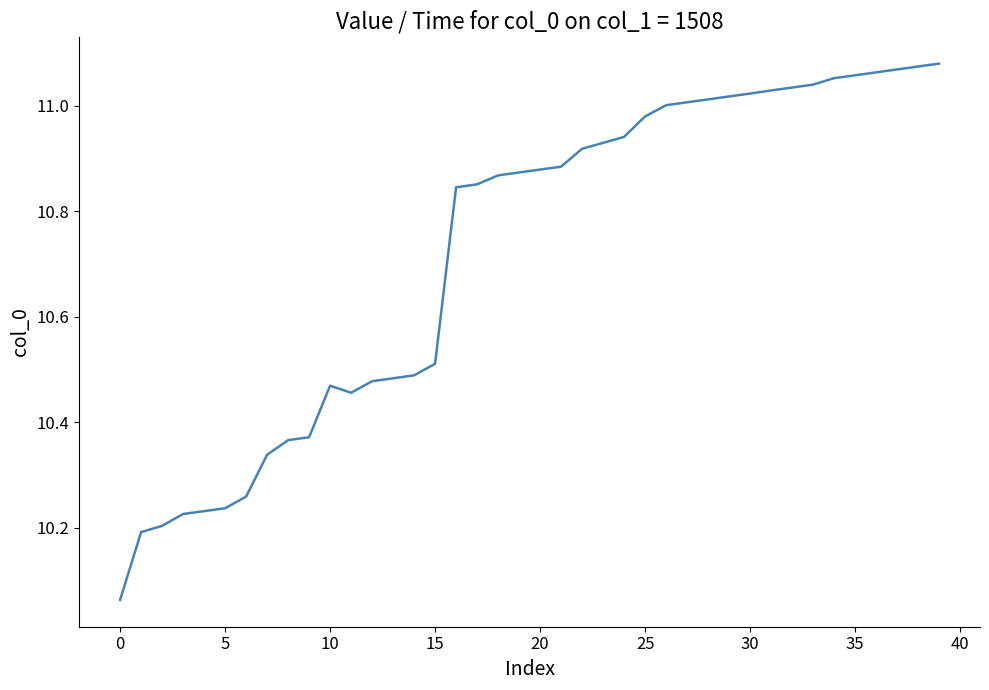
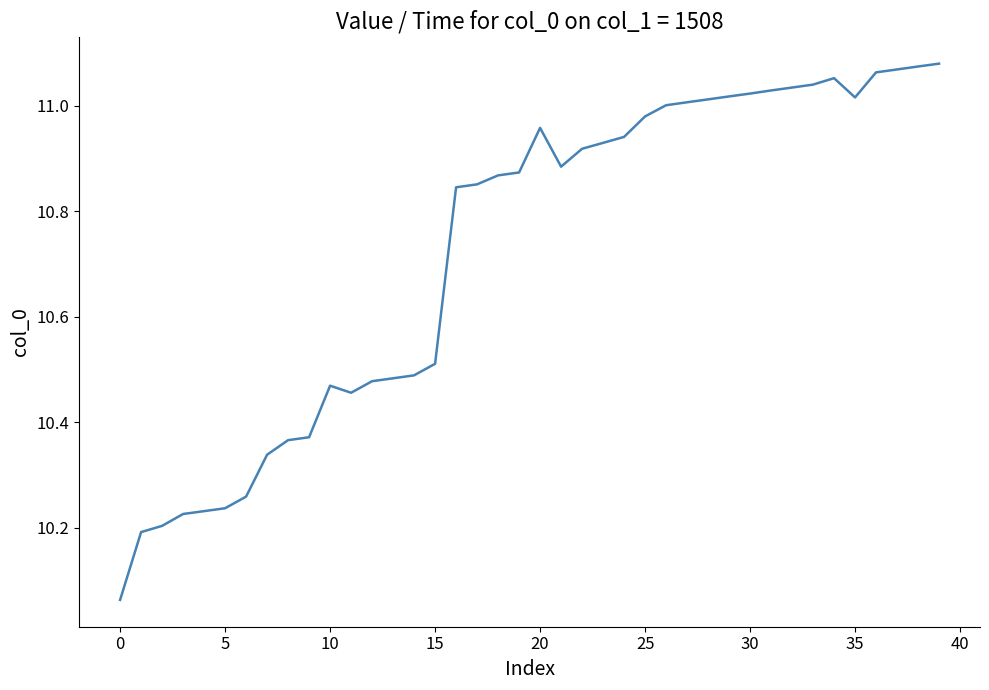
20: 10.88 -> 10.96
35: 11.06 -> 11.02
